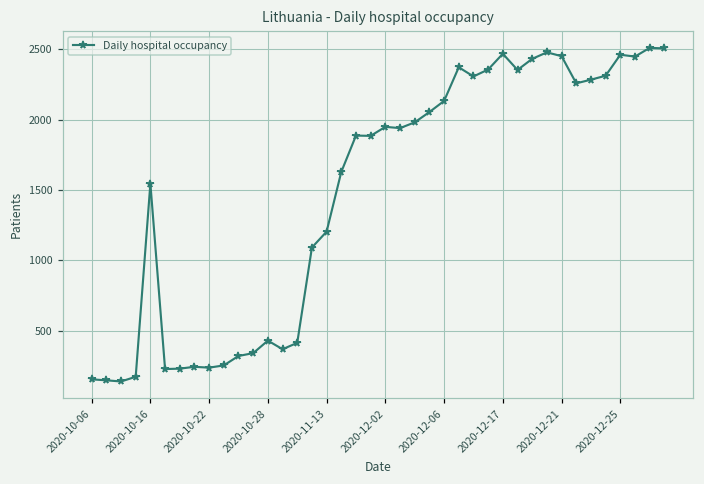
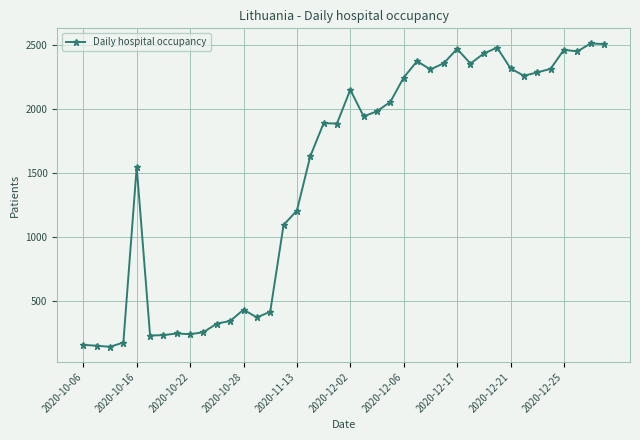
2020-12-02: 1950 -> 2150
2020-12-06: 2130 -> 2240
2020-12-21: 2450 -> 2320
